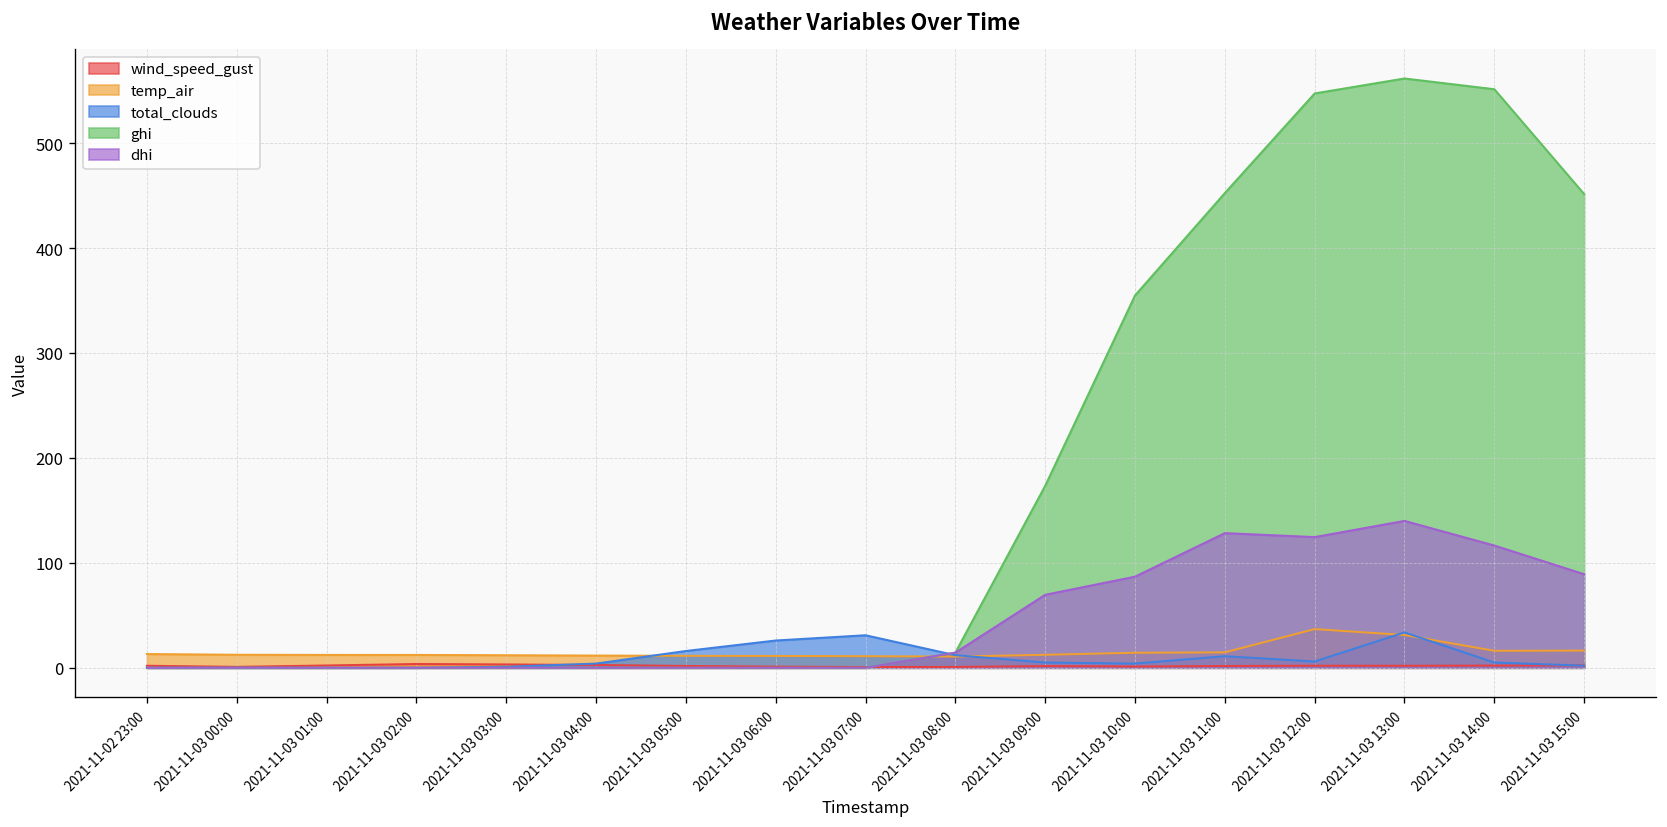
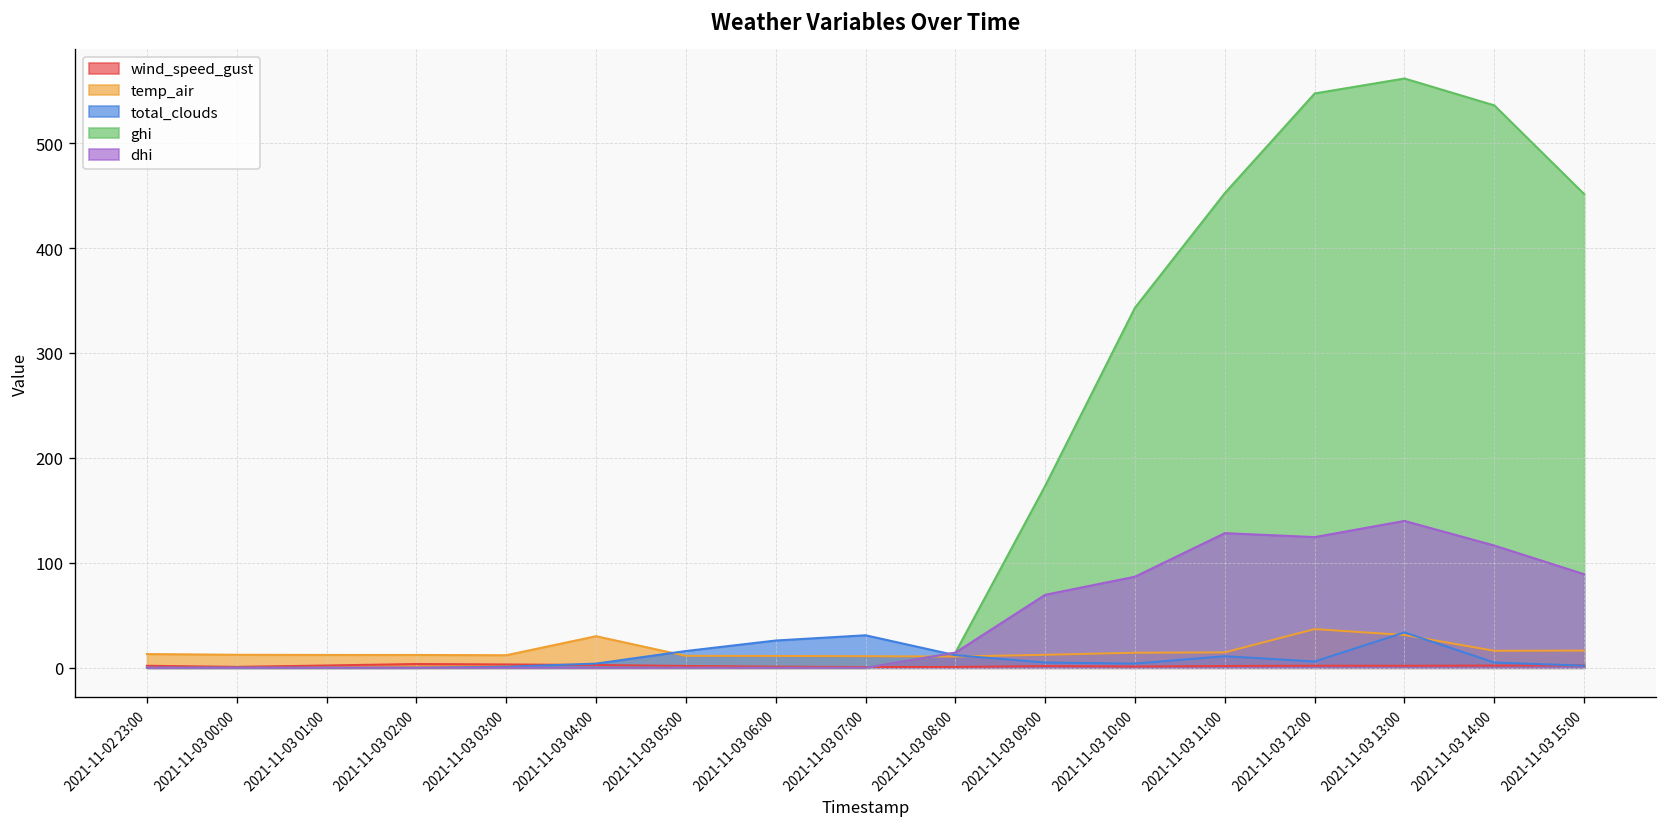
temp_air, 2021-11-03 04:00: 10 -> 30
ghi, 2021-11-03 10:00: 350 -> 340
ghi, 2021-11-03 14:00: 550 -> 540
